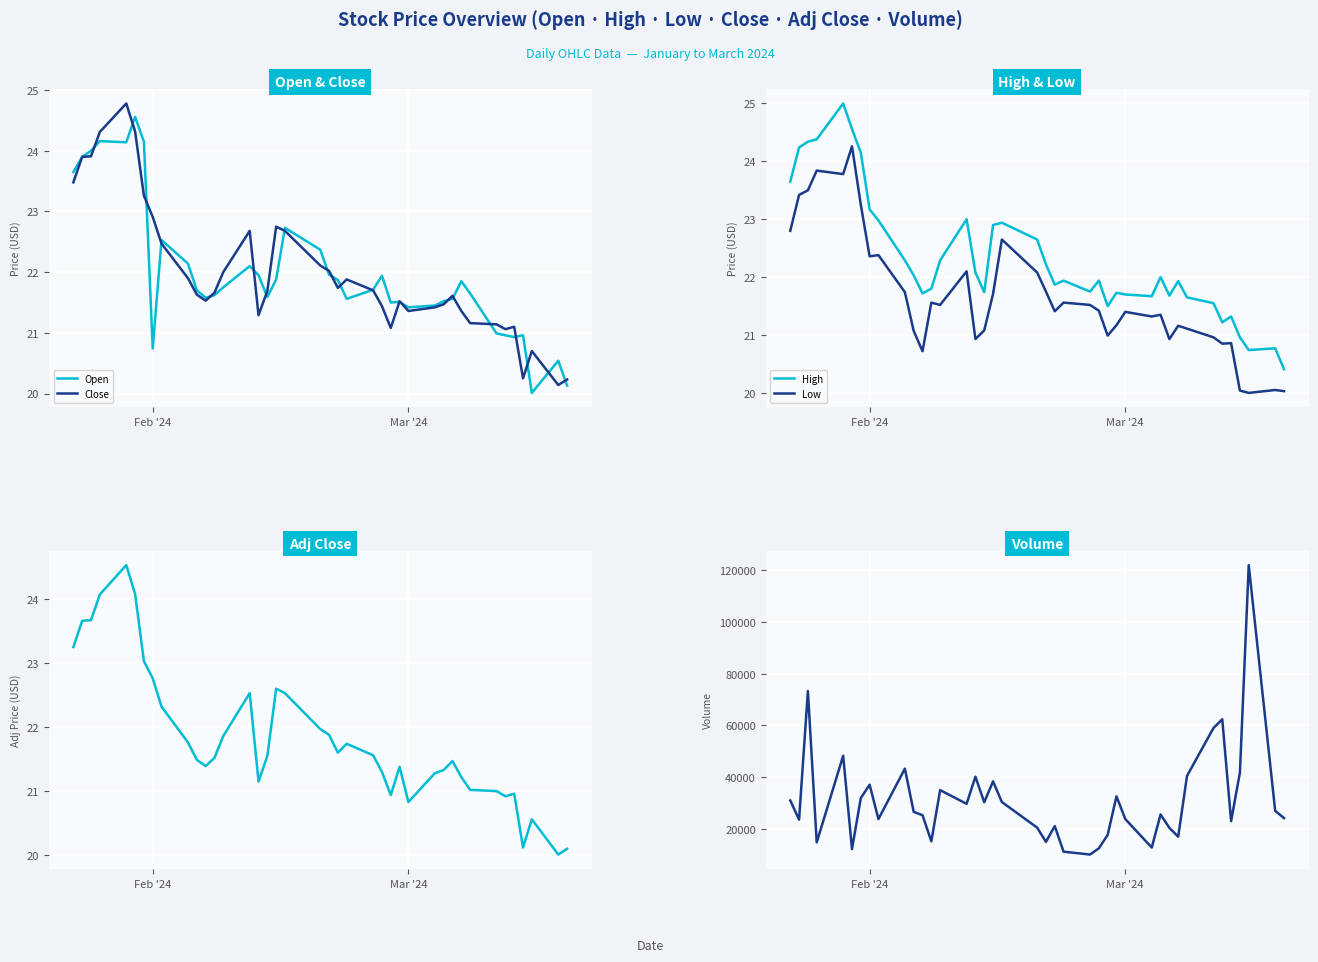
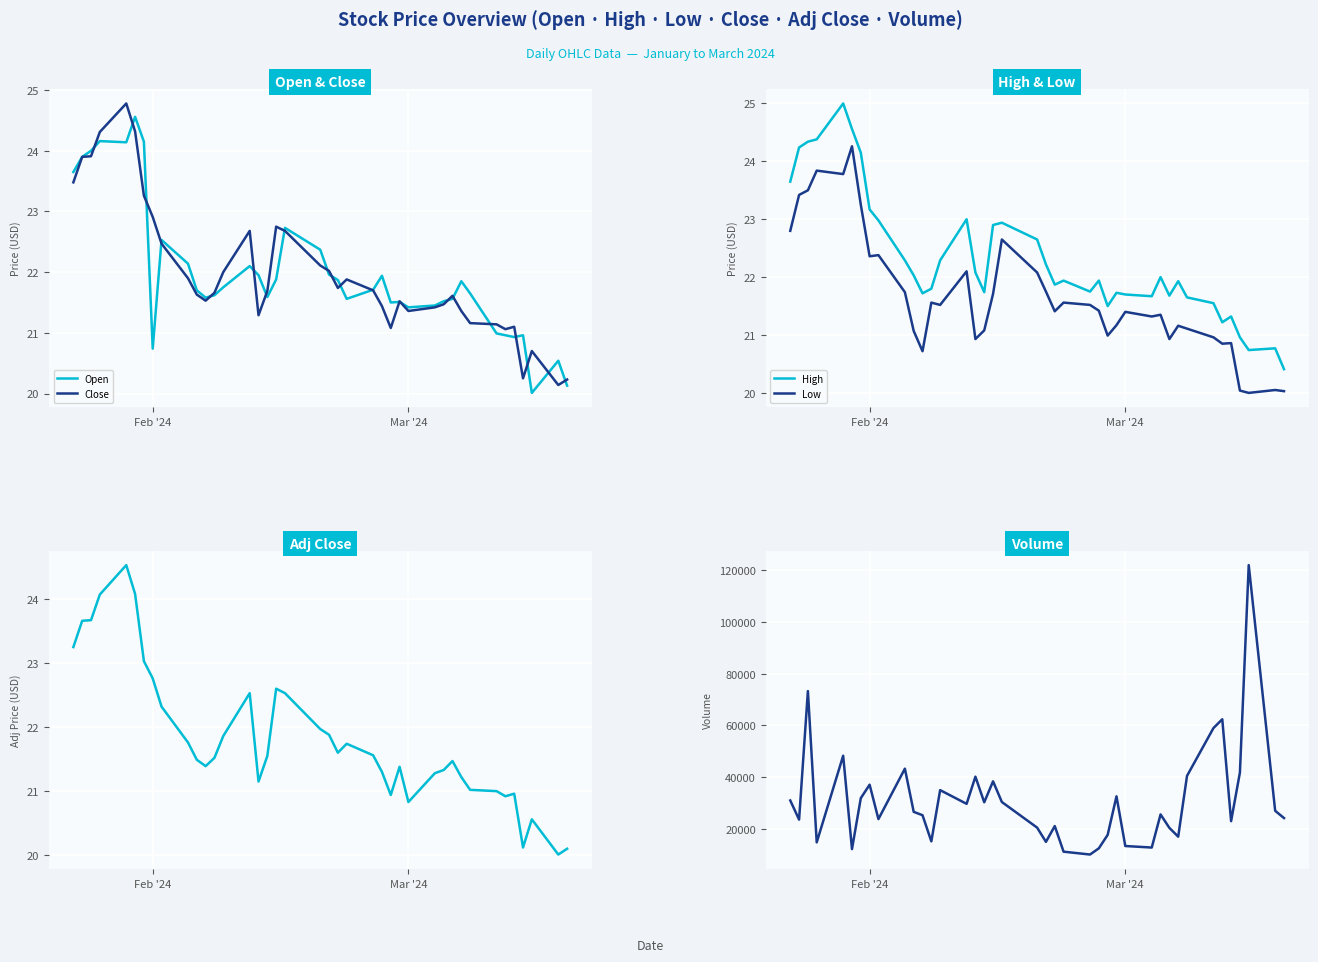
Volume, Mar '24: 24000 -> 13000
